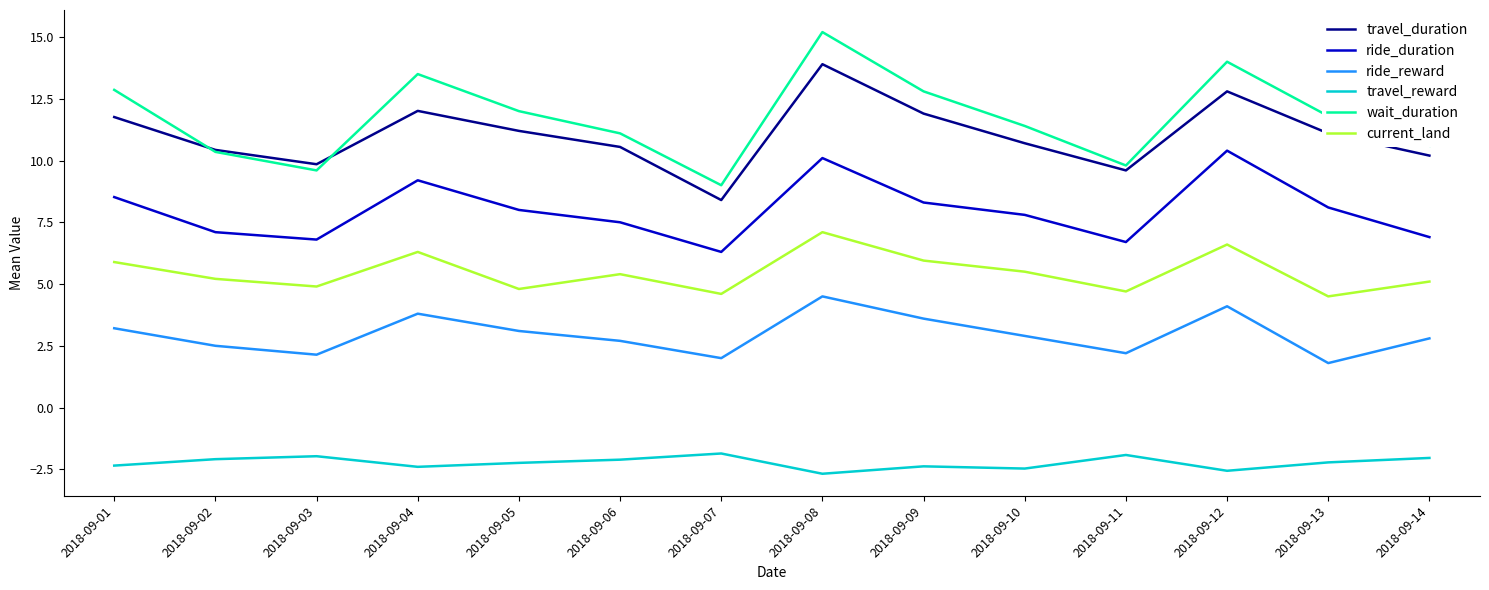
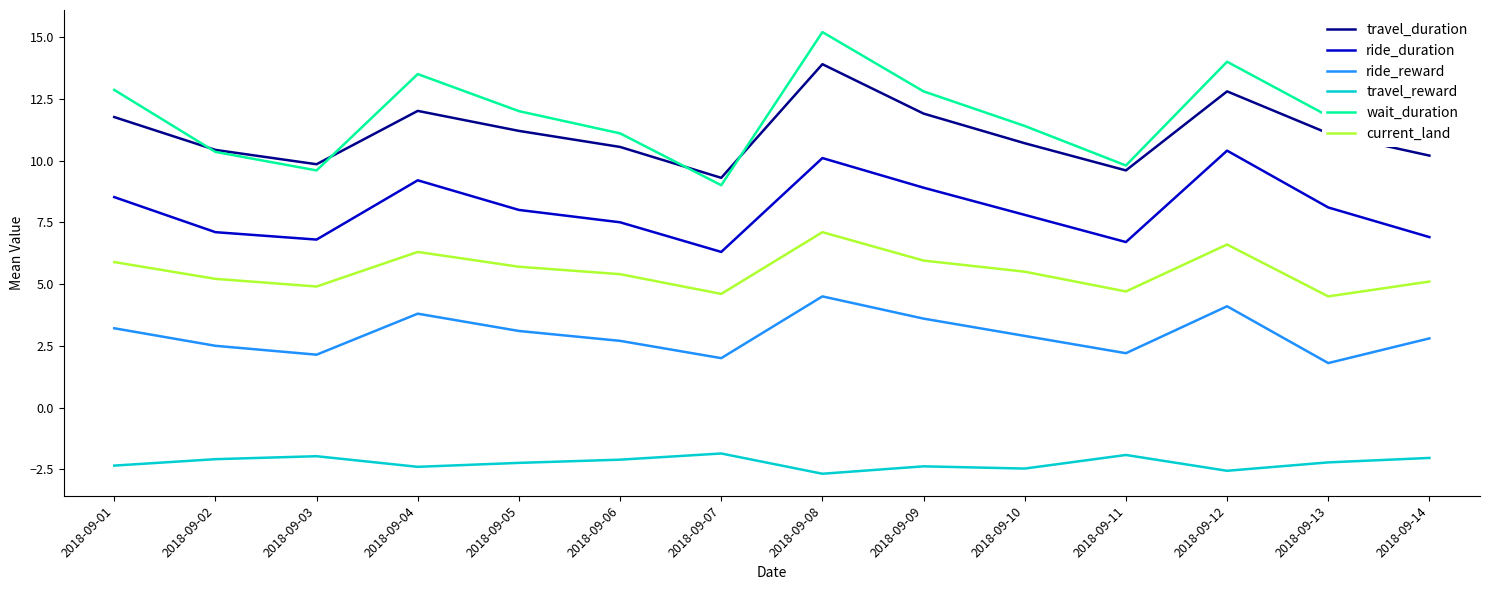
current_land, 2018-09-05: 4.8 -> 5.7
travel_duration, 2018-09-07: 8.4 -> 9.3
ride_duration, 2018-09-09: 8.3 -> 8.9
